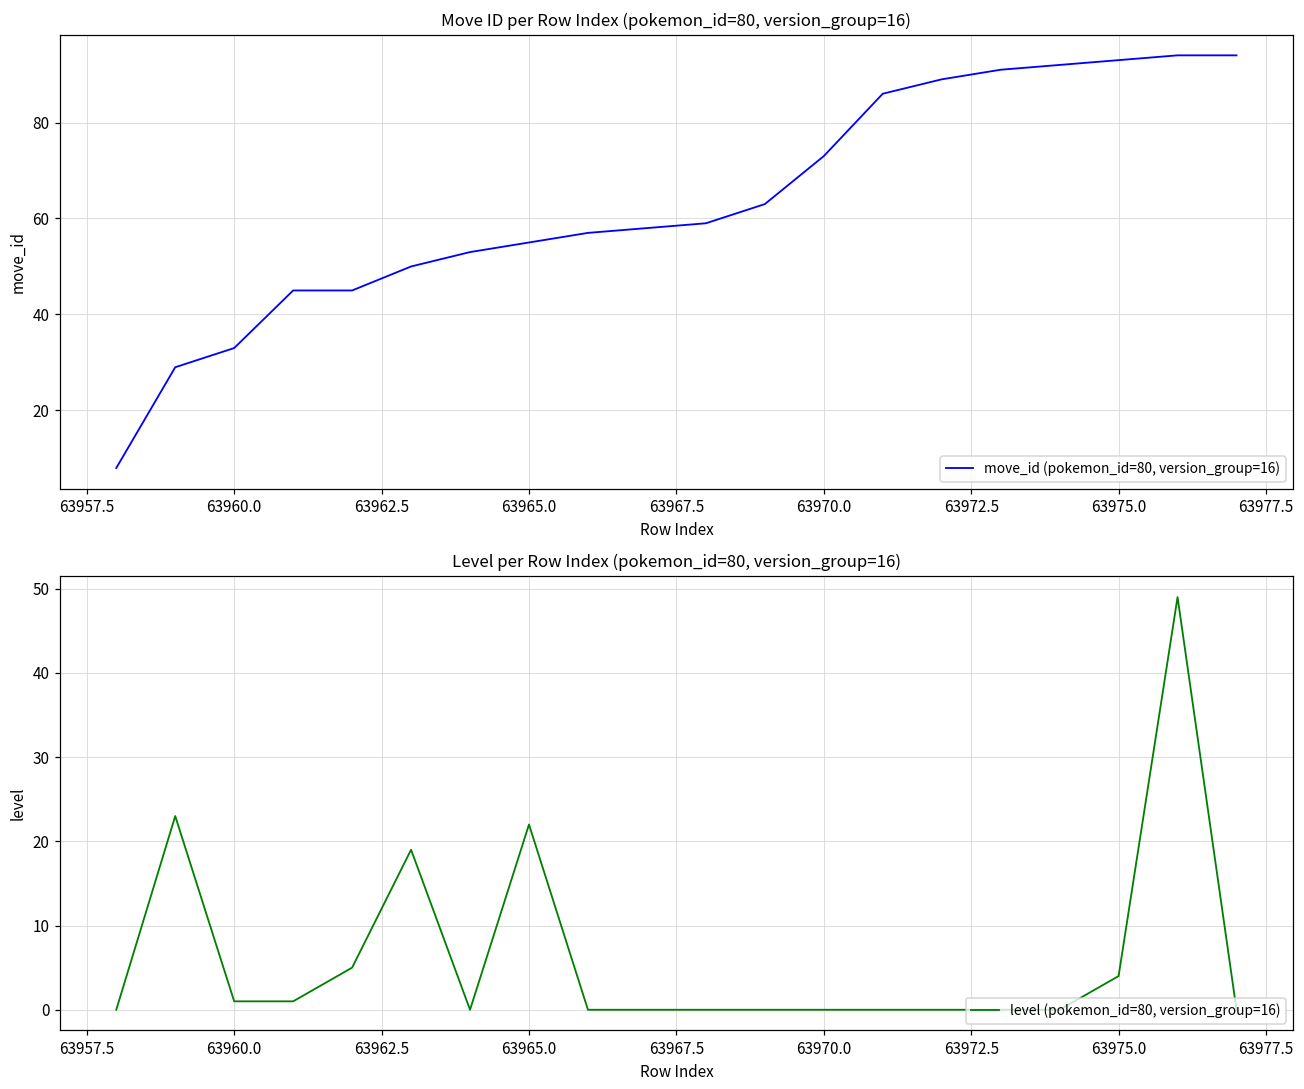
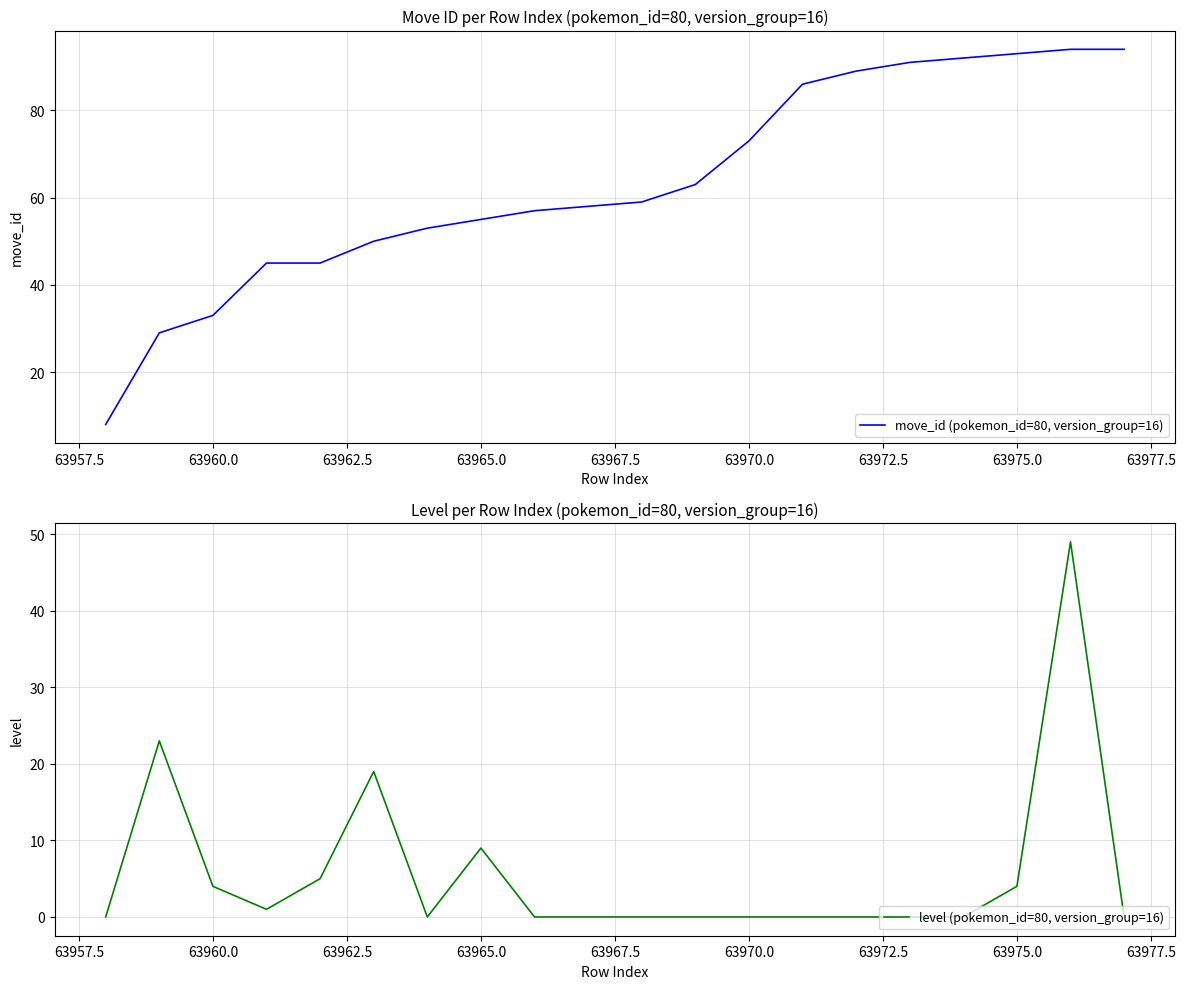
Level per Row Index (pokemon_id=80, version_group=16), 63960.0: 1 -> 4
Level per Row Index (pokemon_id=80, version_group=16), 63965.0: 22 -> 9
